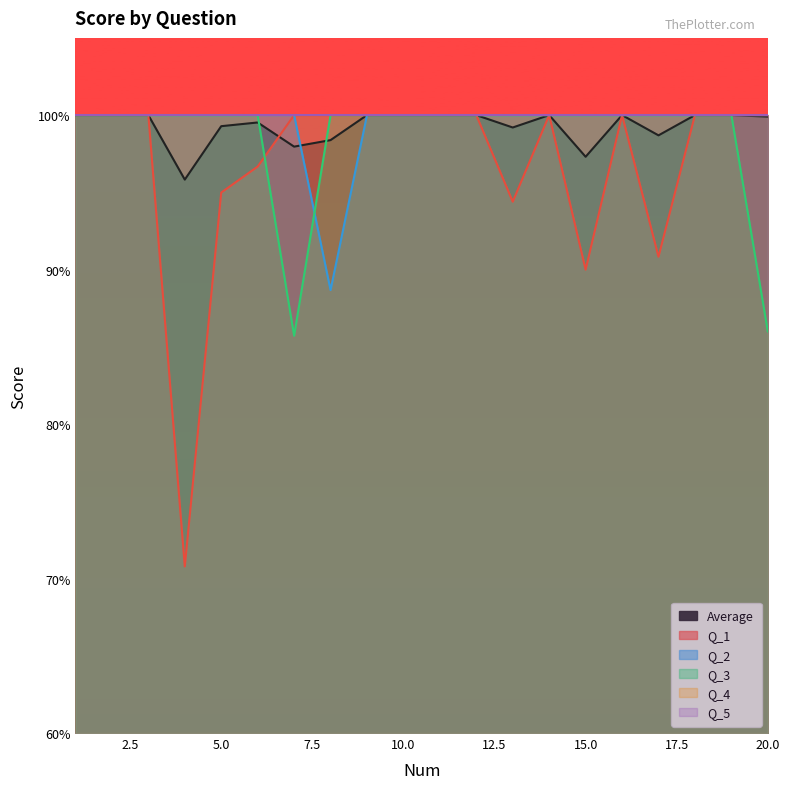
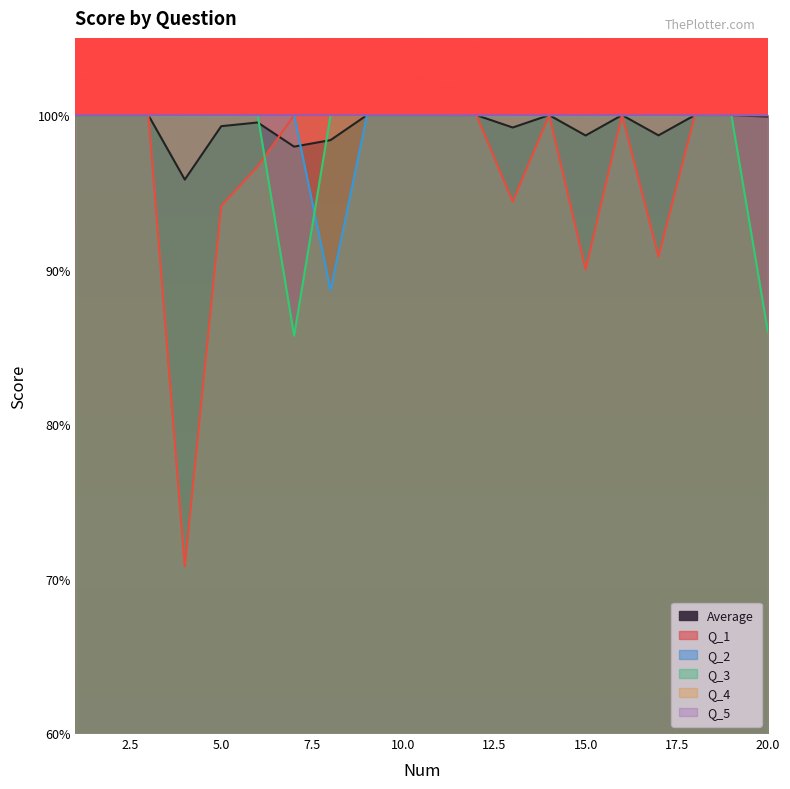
Q_1, 5.0: 95.0% -> 94.1%
Average, 15.0: 97.3% -> 98.7%
